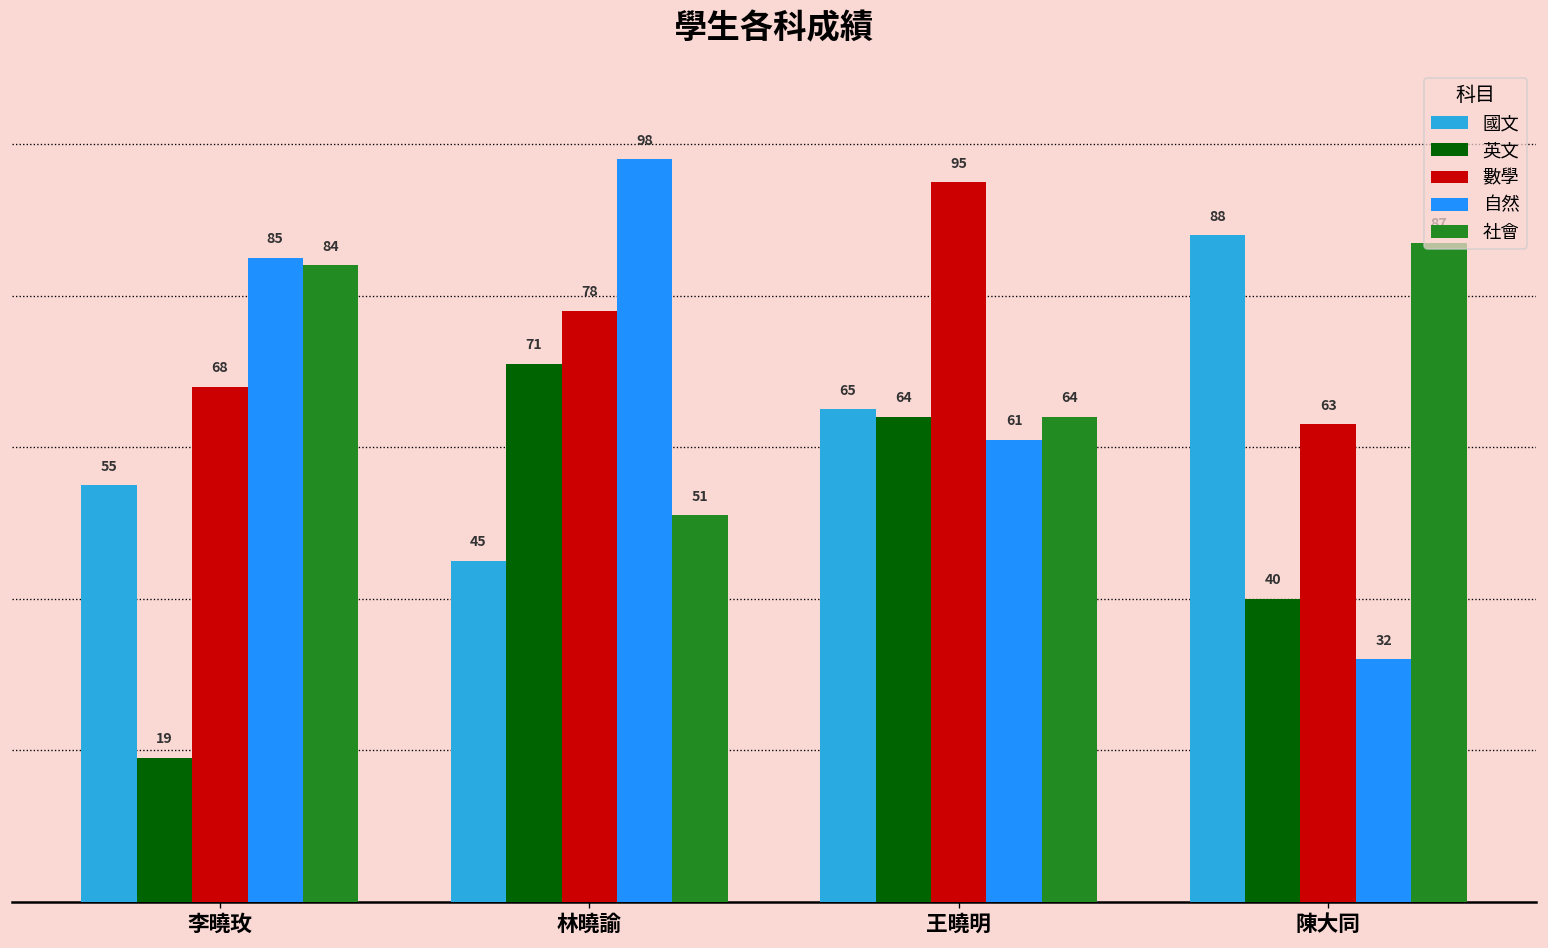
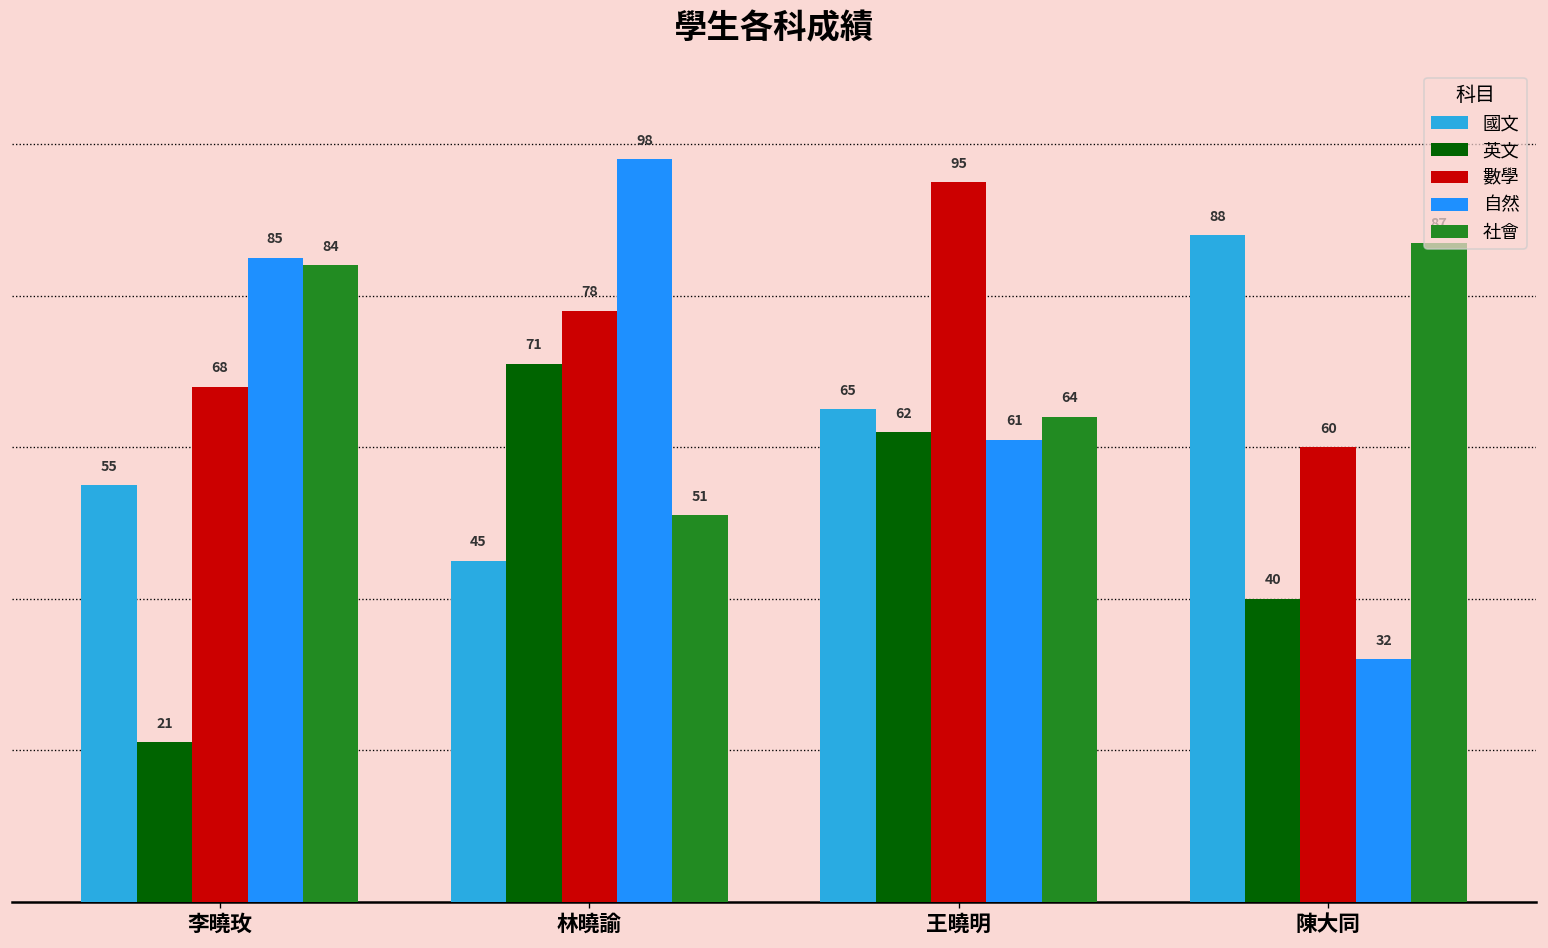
英文, 李曉玫: 19 -> 21
英文, 王曉明: 64 -> 62
數學, 陳大同: 63 -> 60
